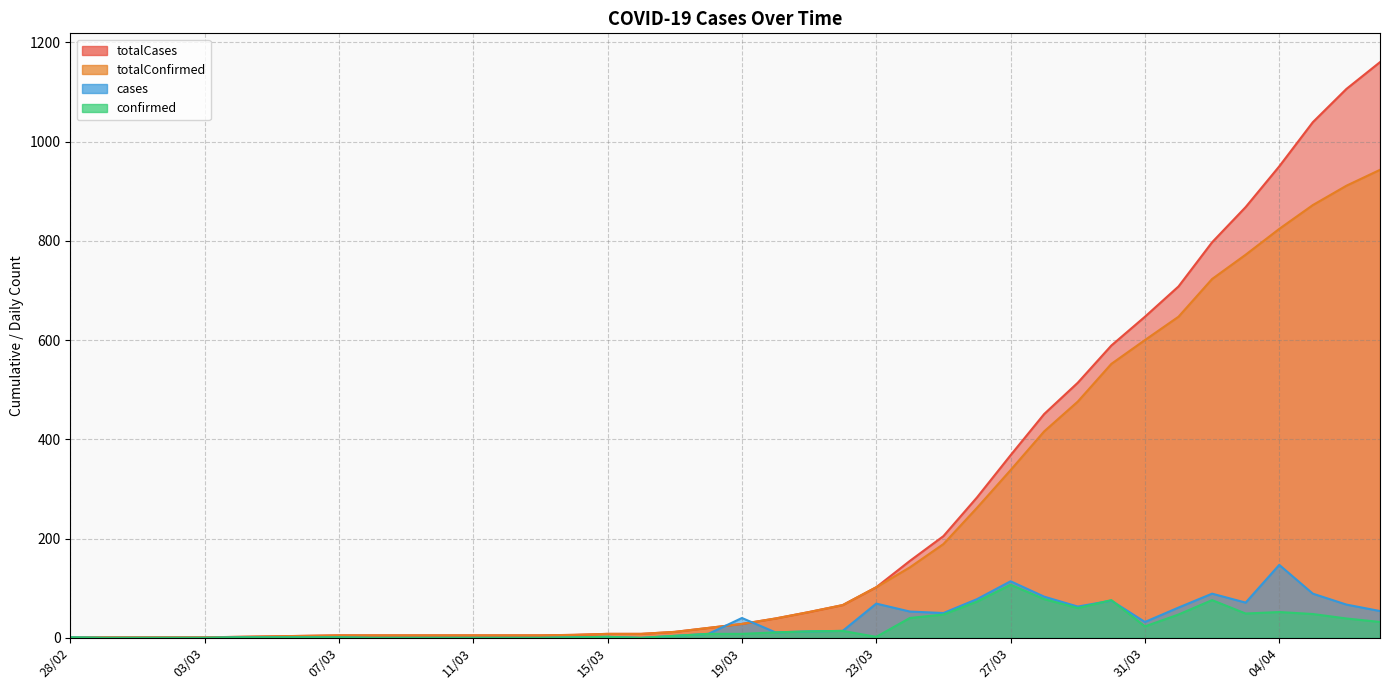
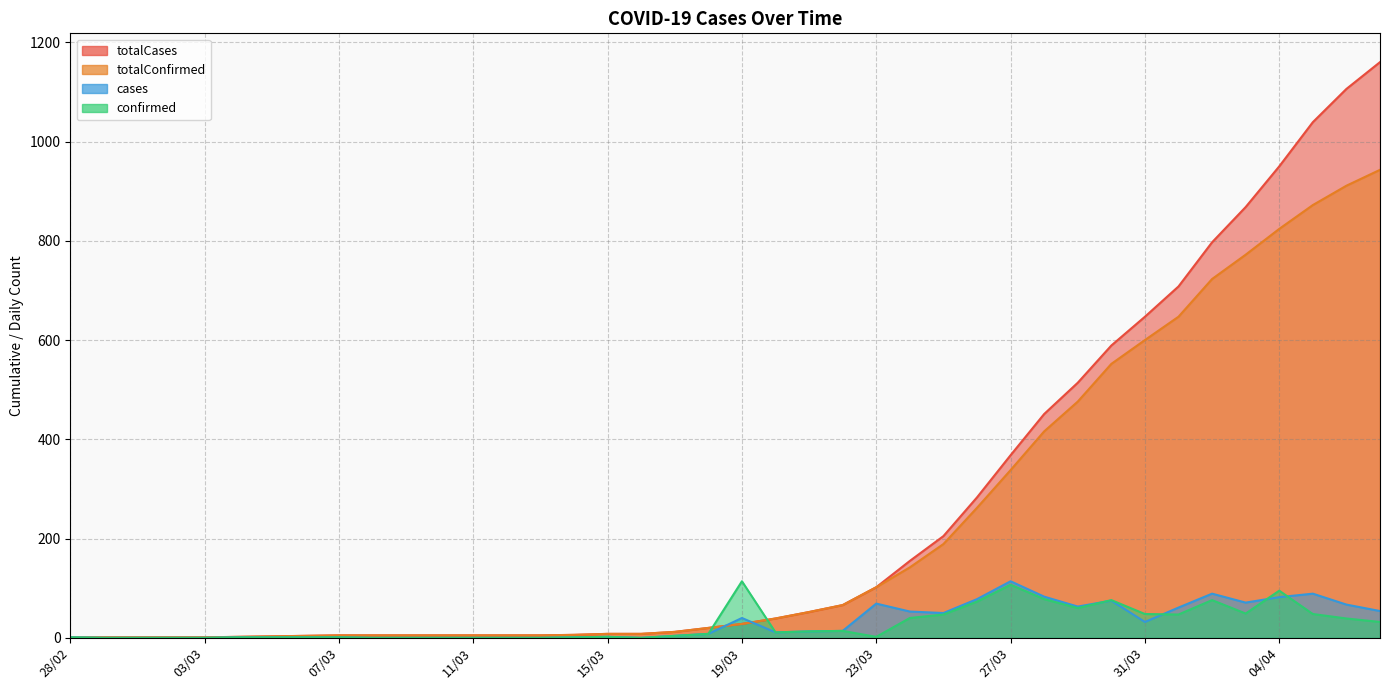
confirmed, 19/03: 10 -> 110
confirmed, 31/03: 20 -> 50
cases, 04/04: 150 -> 80
confirmed, 04/04: 50 -> 100
